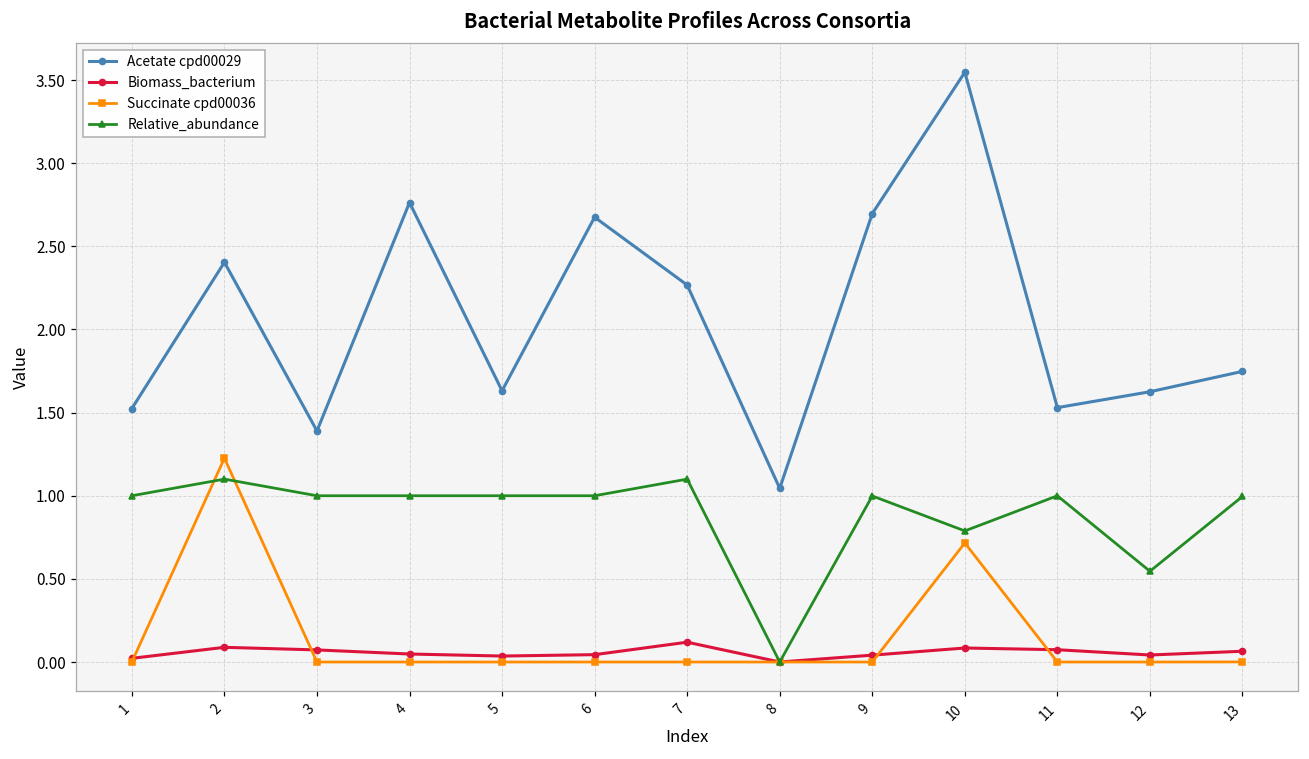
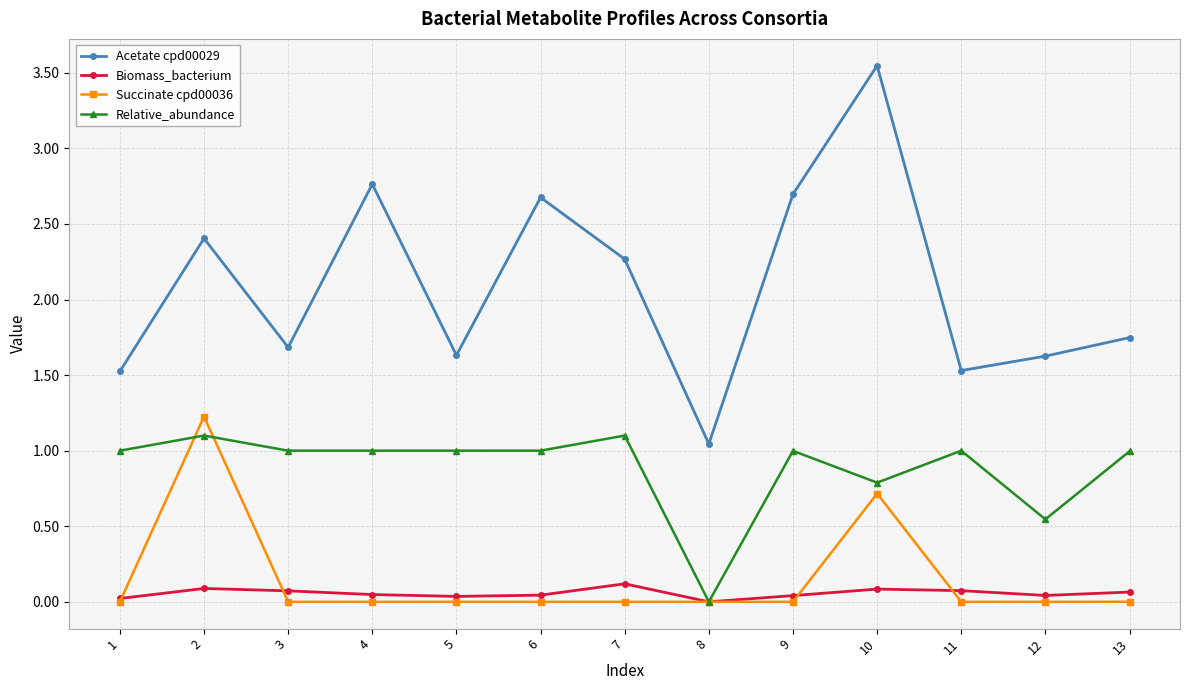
Acetate cpd00029, 3: 1.39 -> 1.68
